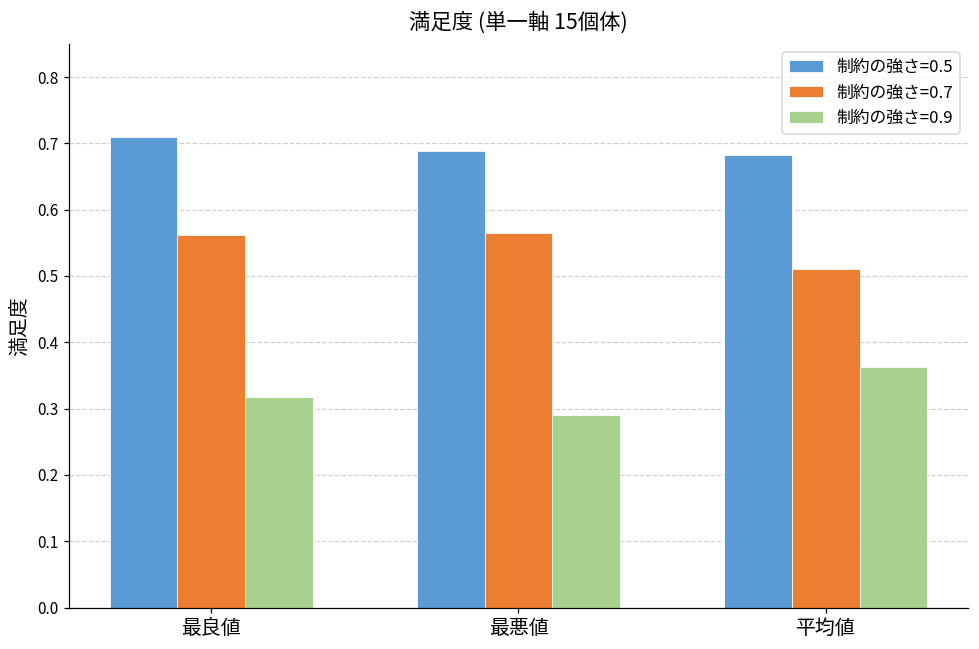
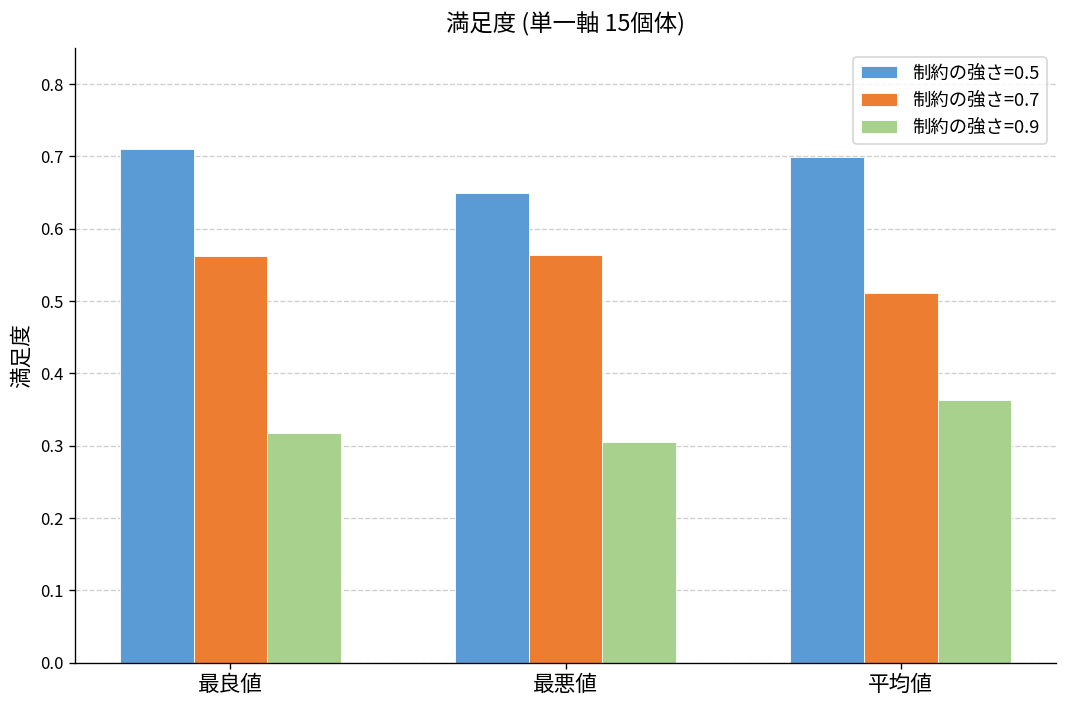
制約の強さ=0.5, 最悪値: 0.69 -> 0.65
制約の強さ=0.9, 最悪値: 0.29 -> 0.31
制約の強さ=0.5, 平均値: 0.68 -> 0.70
